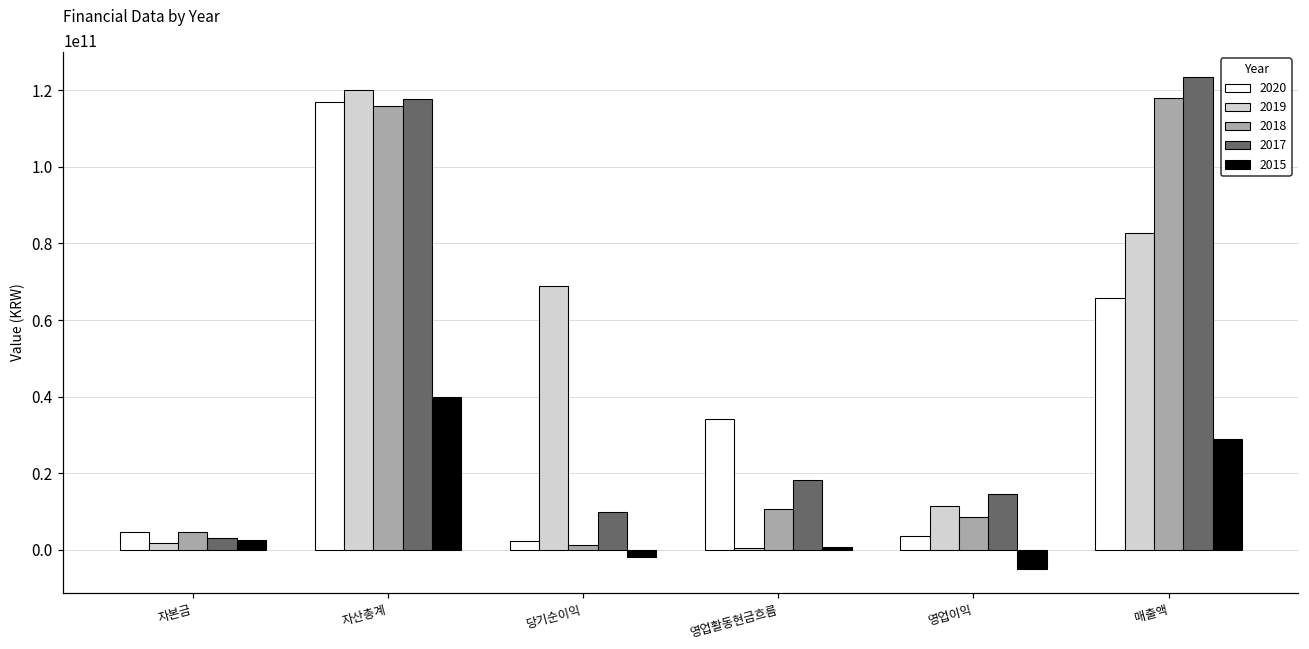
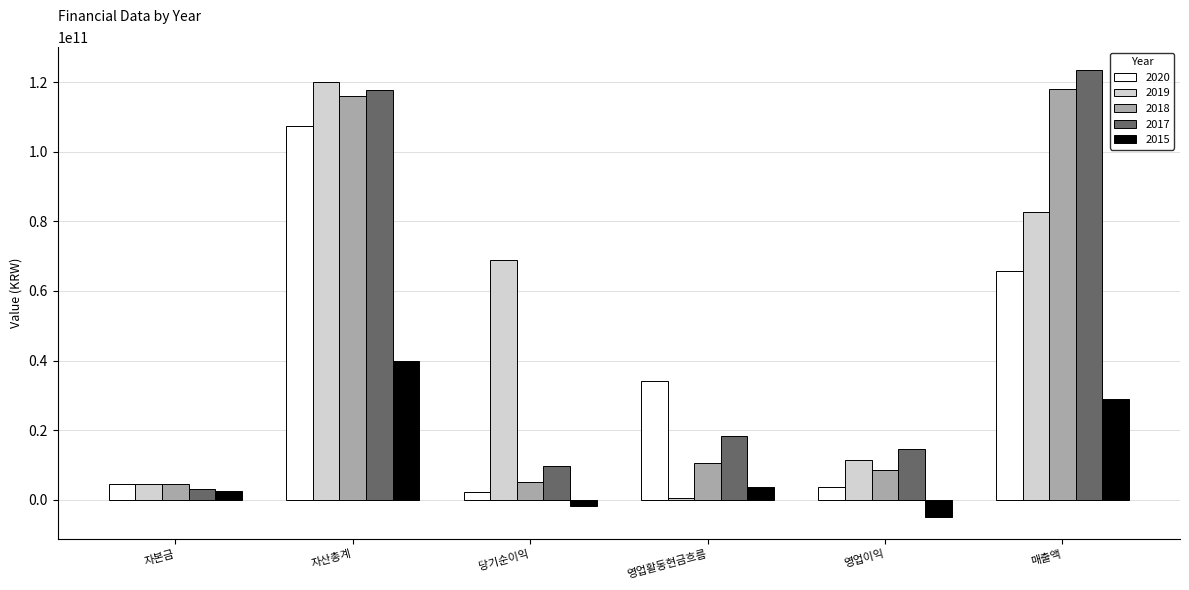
2019, 자본금: 2000000000 -> 4000000000
2020, 자산총계: 117000000000 -> 107000000000
2018, 당기순이익: 1000000000 -> 5000000000
2015, 영업활동현금흐름: 1000000000 -> 4000000000
